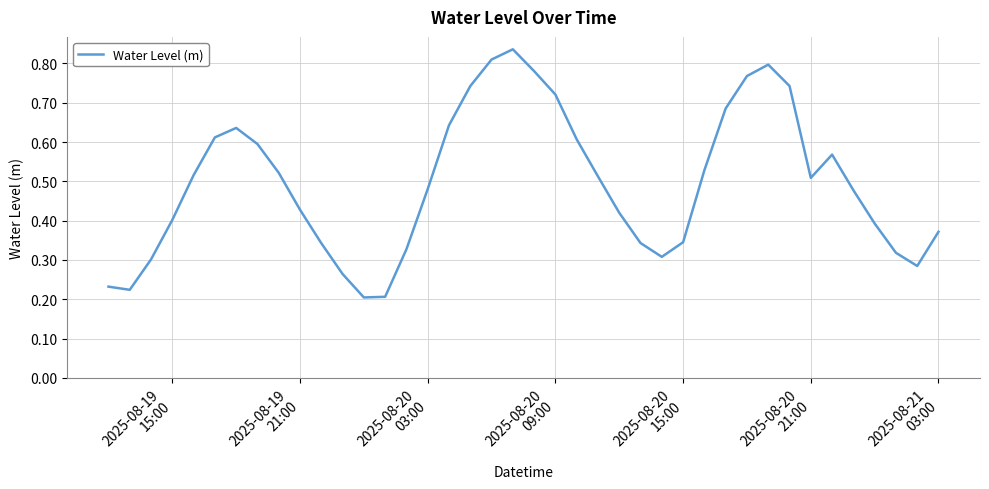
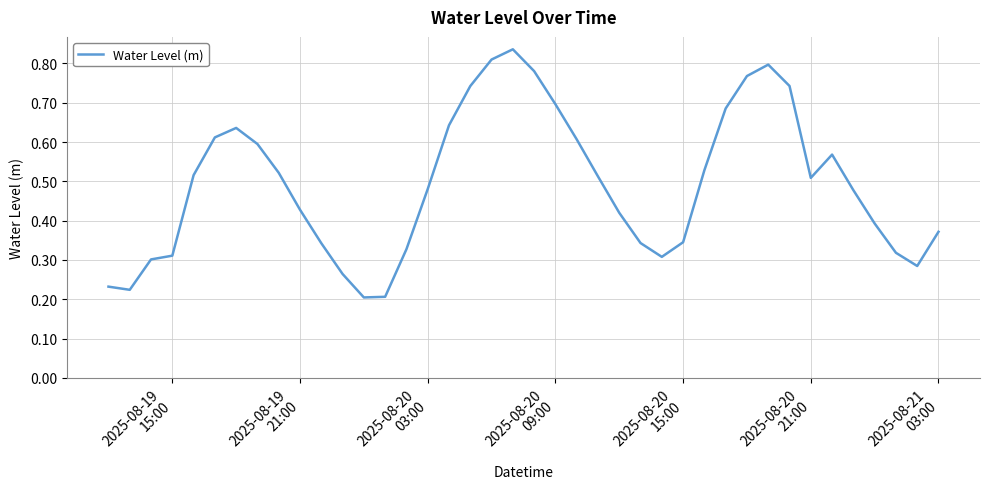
2025-08-19 15:00: 0.40 -> 0.31
2025-08-20 09:00: 0.72 -> 0.70
